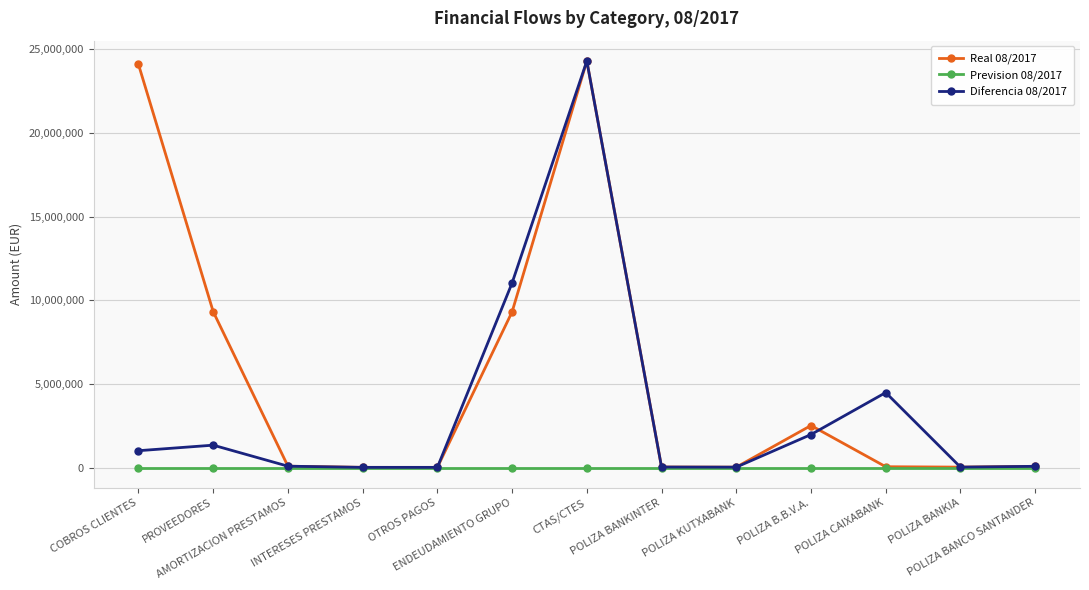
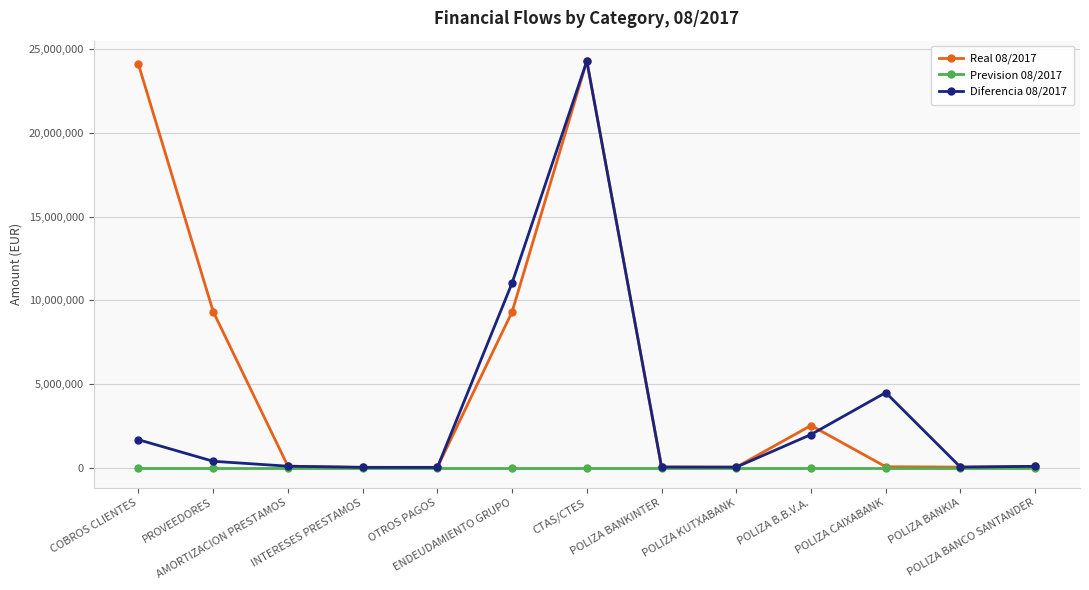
Diferencia 08/2017, COBROS CLIENTES: 1,000,000 -> 1,700,000
Diferencia 08/2017, PROVEEDORES: 1,300,000 -> 400,000
